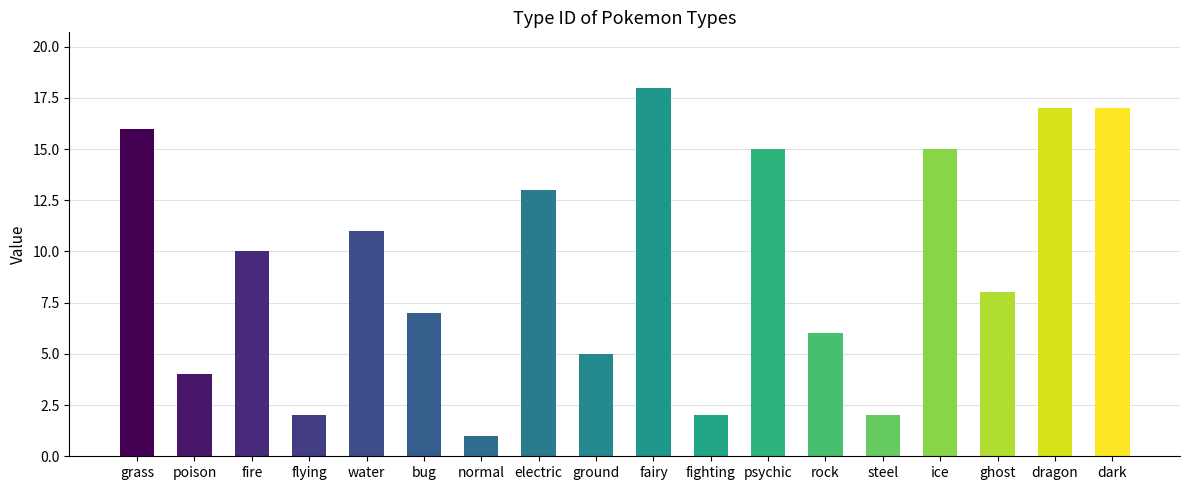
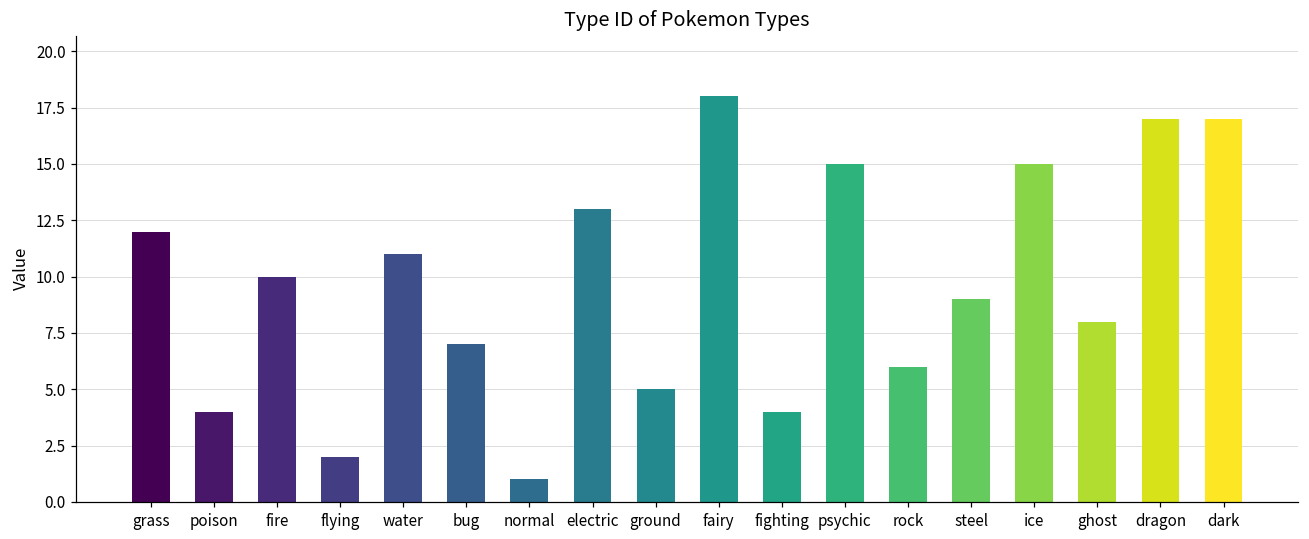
grass: 16 -> 12
fighting: 2 -> 4
steel: 2 -> 9
